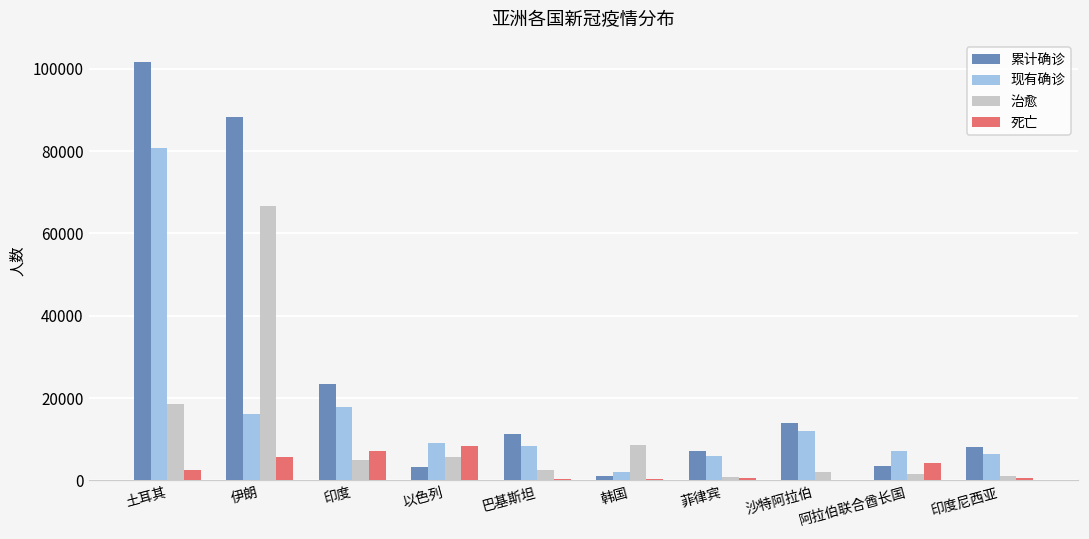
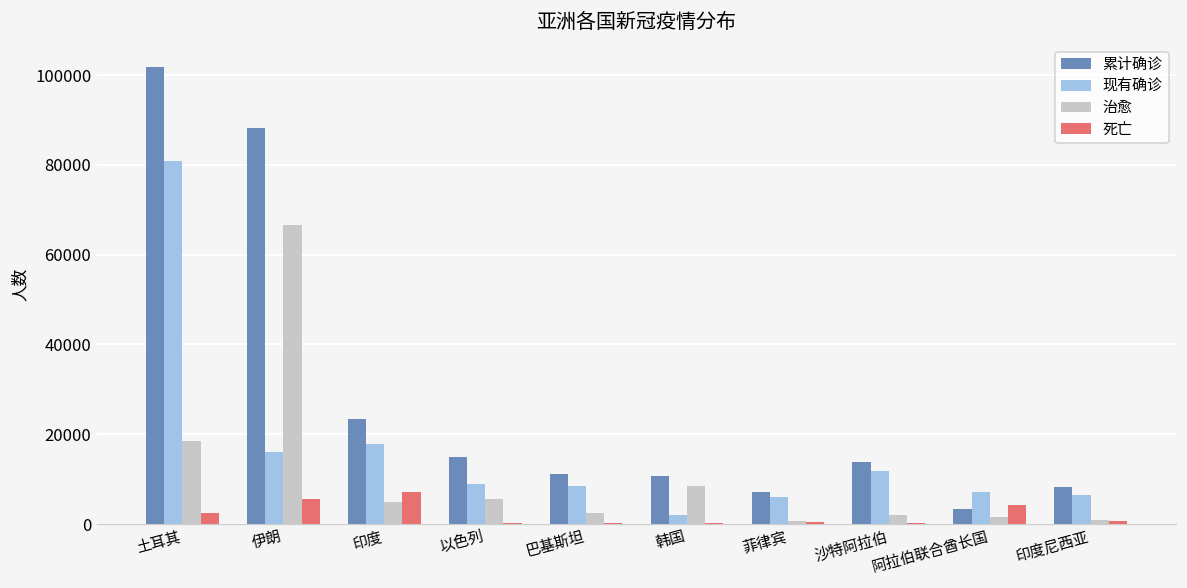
累计确诊, 以色列: 3000 -> 15000
死亡, 以色列: 8000 -> 0
累计确诊, 韩国: 1000 -> 11000
